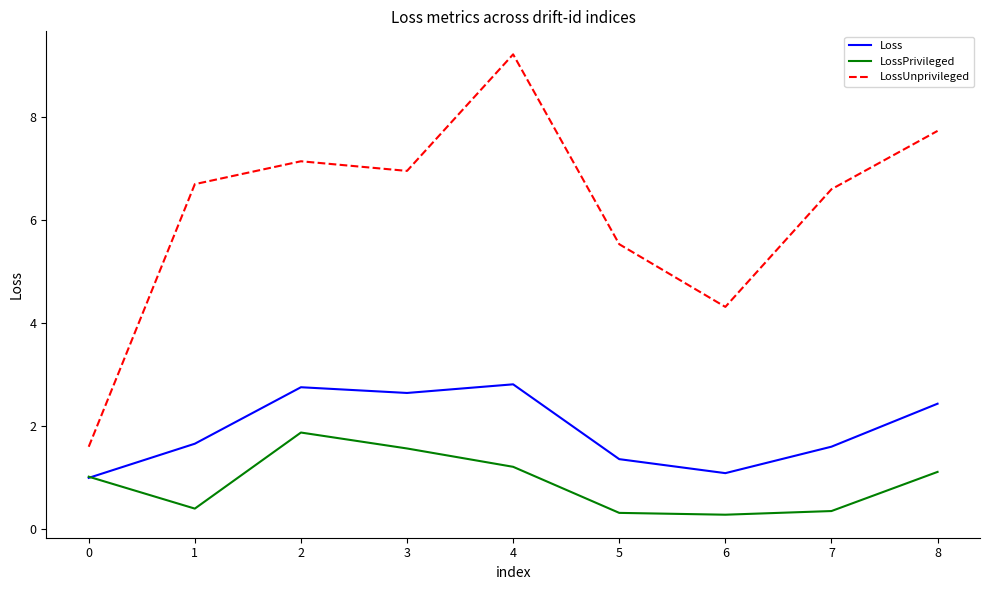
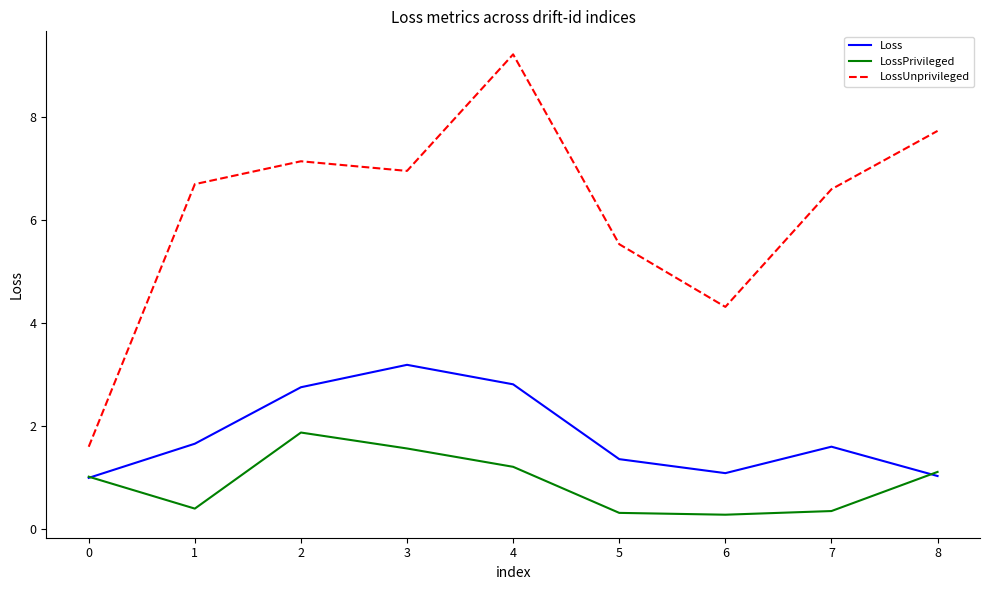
Loss, 3: 2.6 -> 3.2
Loss, 8: 2.4 -> 1.0
